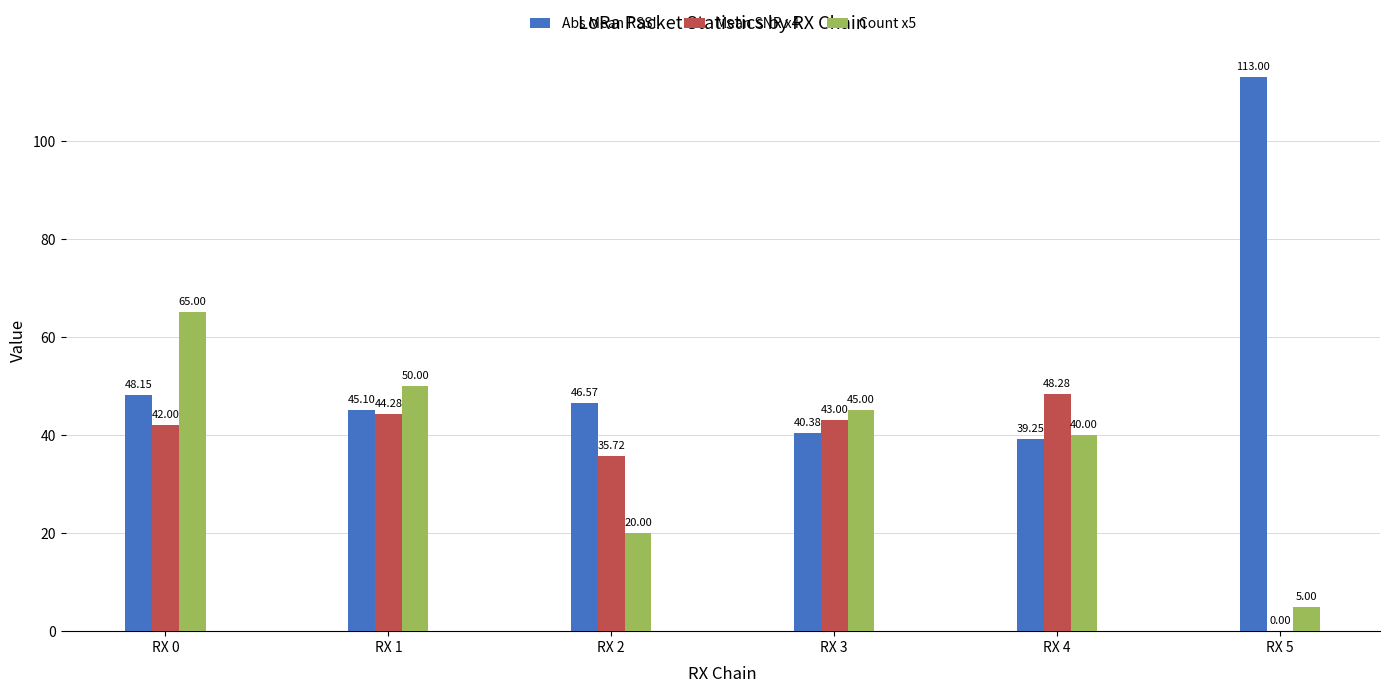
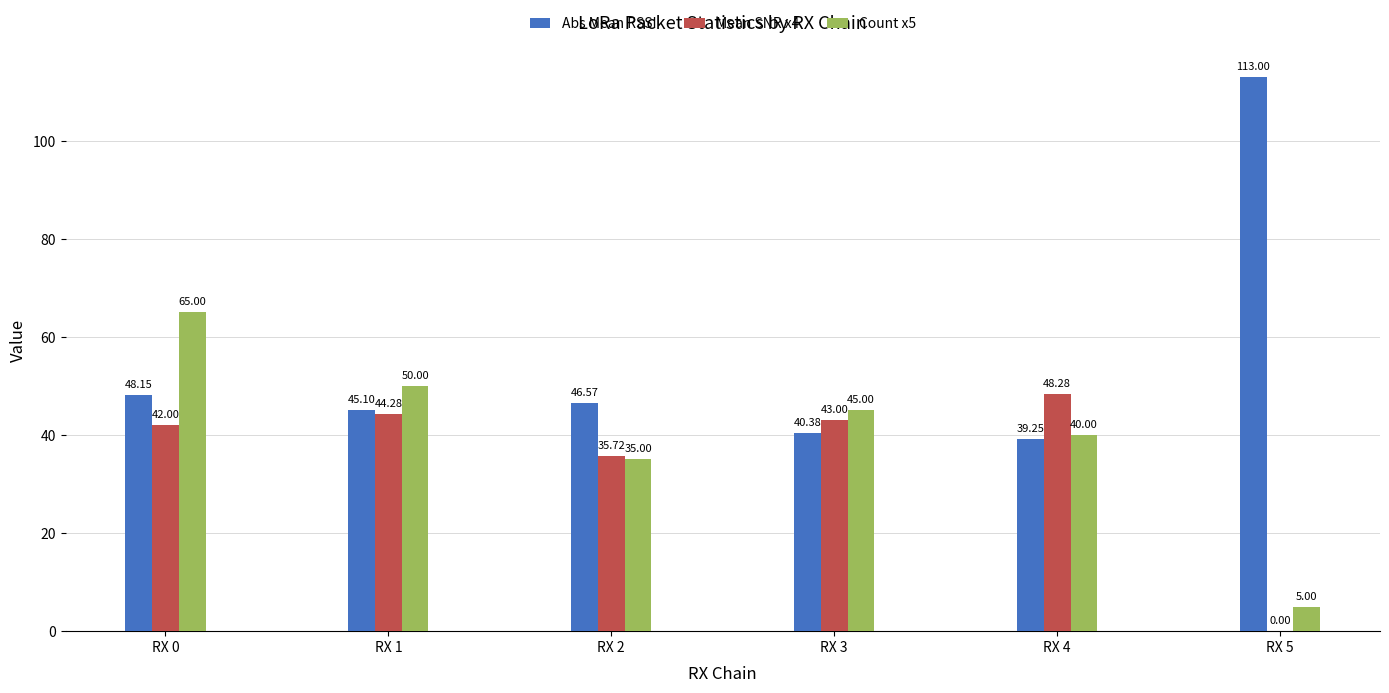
Count x5, RX 2: 20.00 -> 35.00
